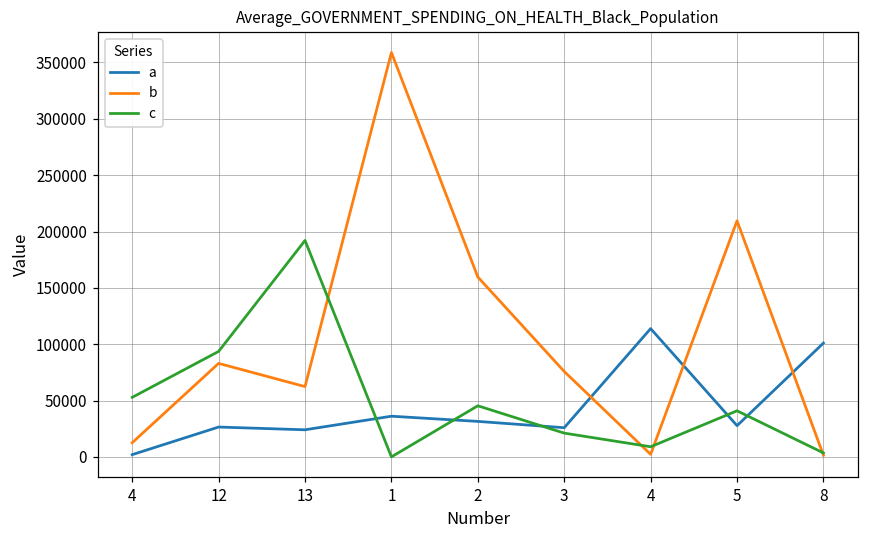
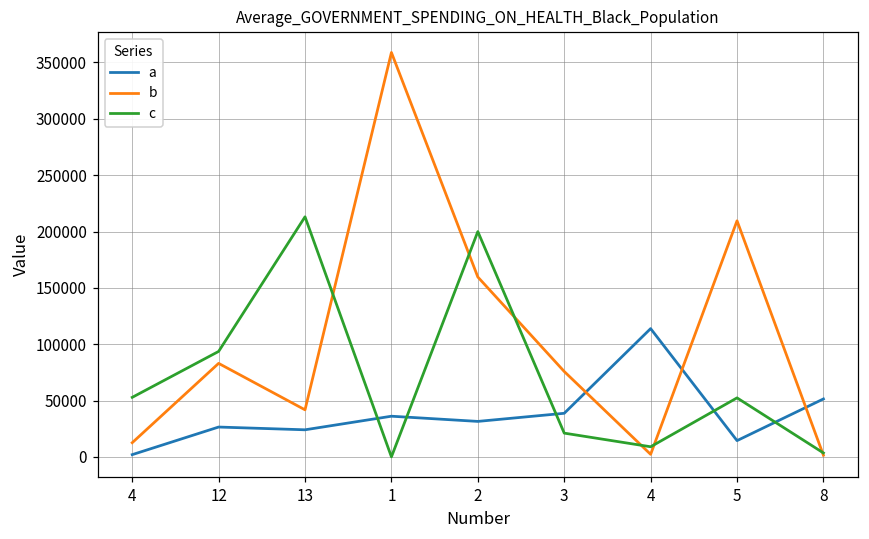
b, 13: 62000 -> 42000
c, 13: 192000 -> 213000
c, 2: 45000 -> 200000
a, 3: 26000 -> 39000
a, 5: 28000 -> 14000
c, 5: 41000 -> 52000
a, 8: 101000 -> 51000
